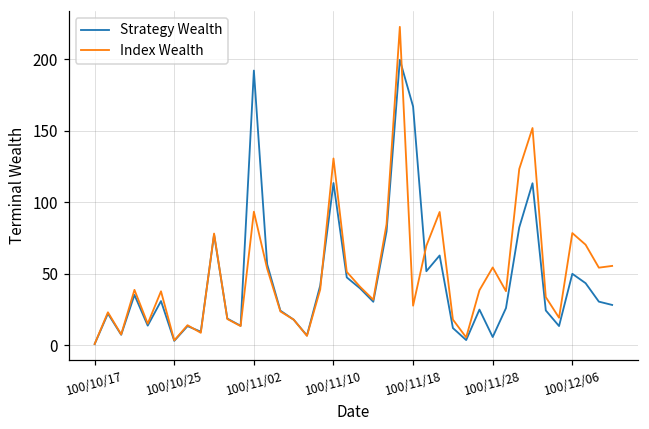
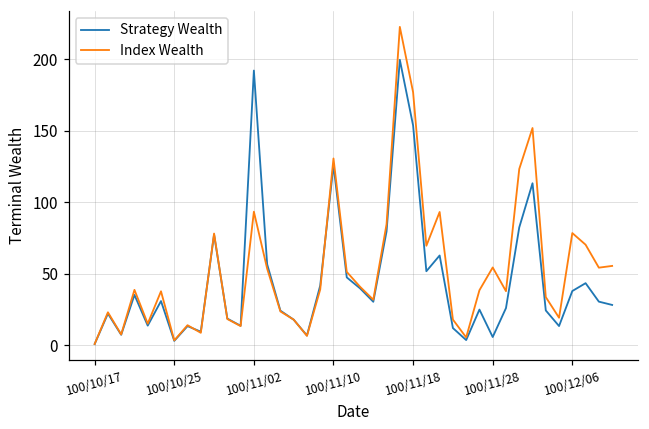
Strategy Wealth, 100/11/10: 113 -> 126
Strategy Wealth, 100/11/18: 167 -> 154
Index Wealth, 100/11/18: 28 -> 177
Strategy Wealth, 100/12/06: 50 -> 38
